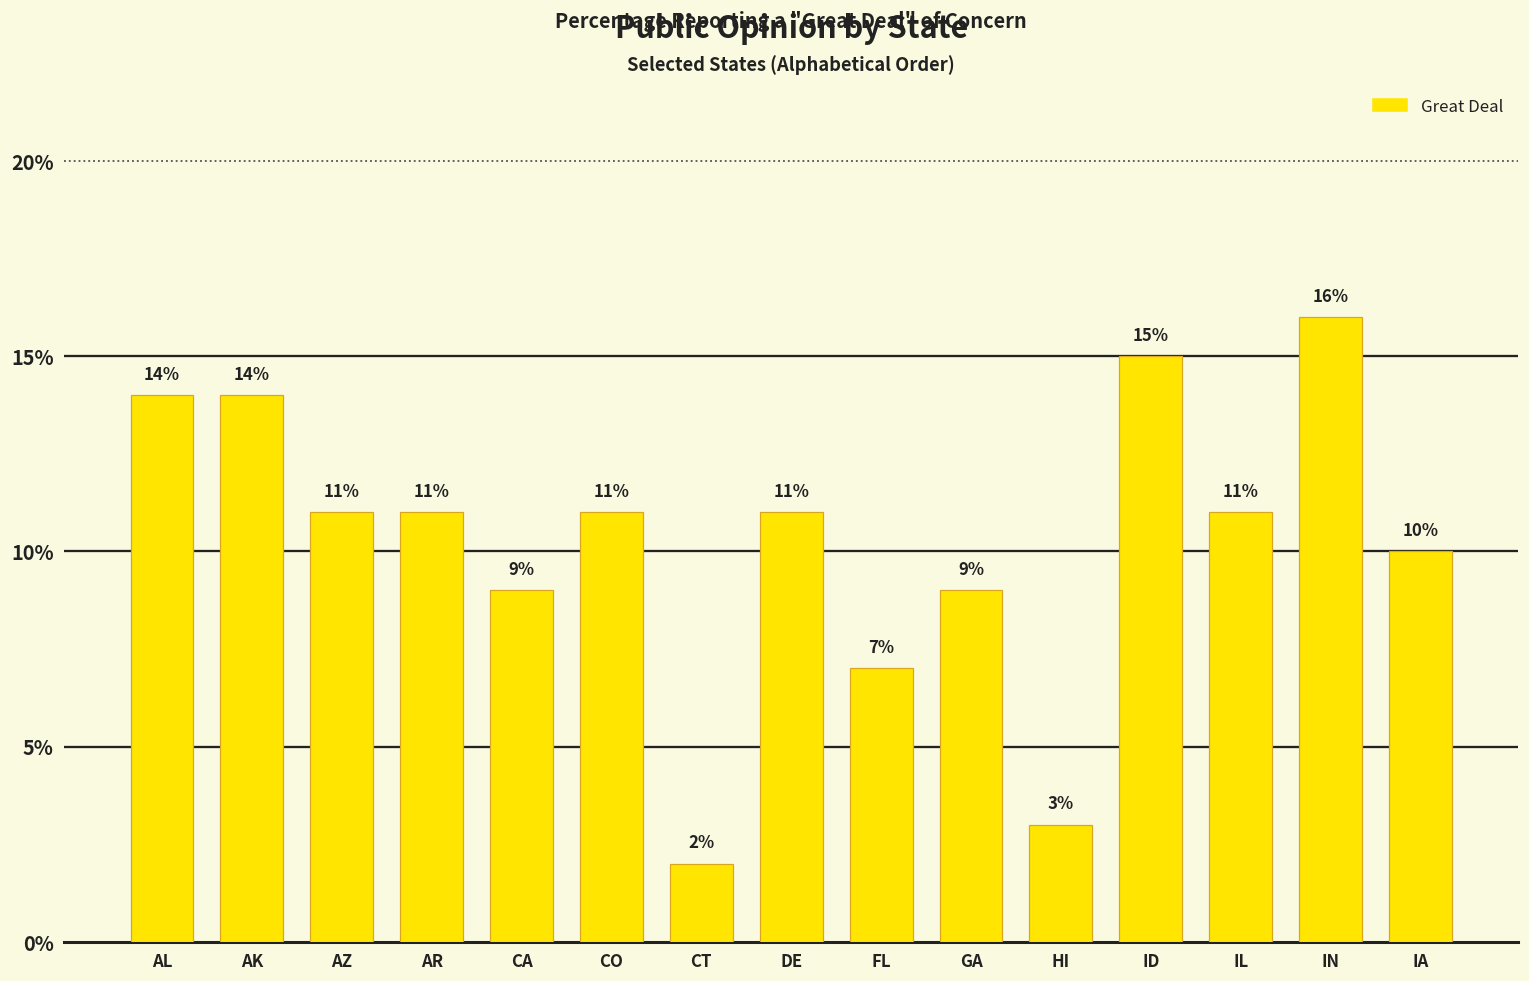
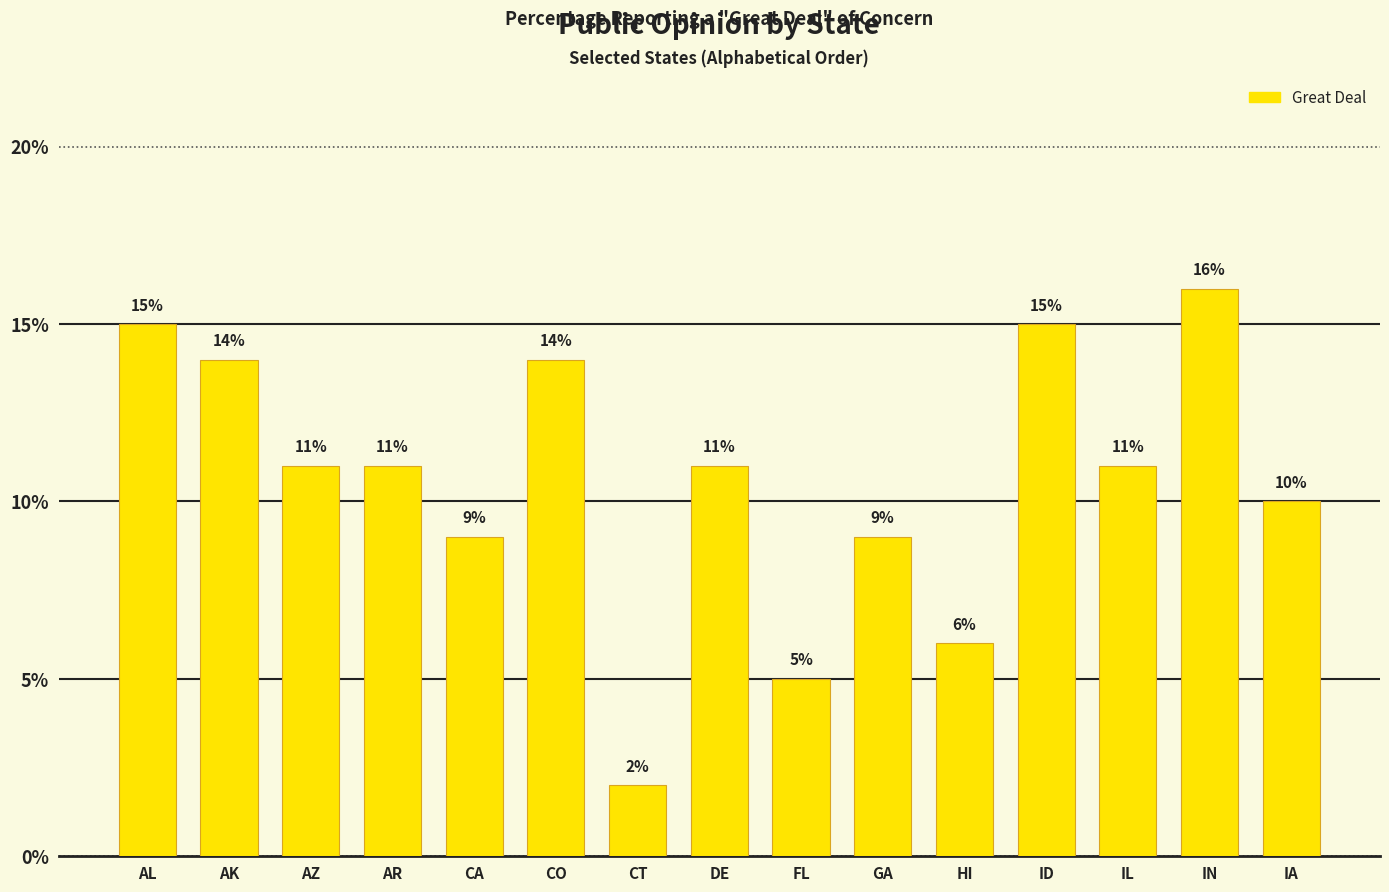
AL: 14% -> 15%
CO: 11% -> 14%
FL: 7% -> 5%
HI: 3% -> 6%
